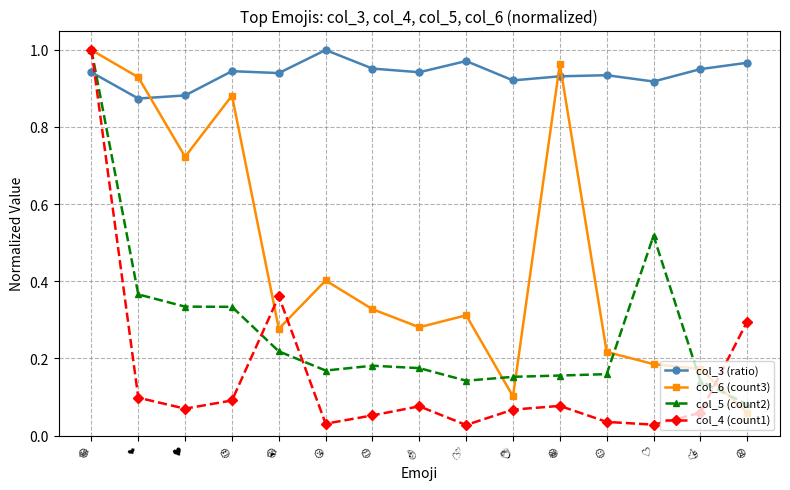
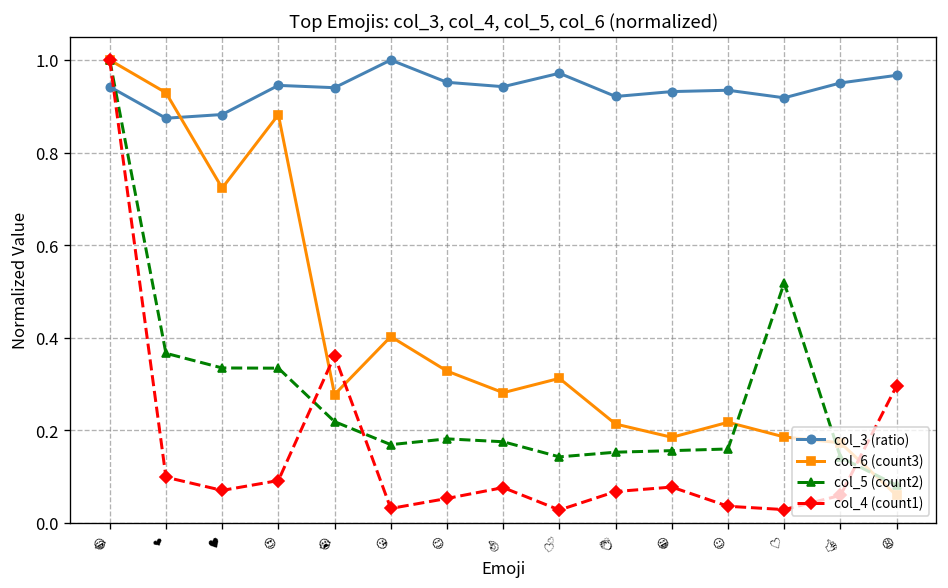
col_6 (count3), 👏: 0.10 -> 0.21
col_6 (count3), 😁: 0.96 -> 0.18
